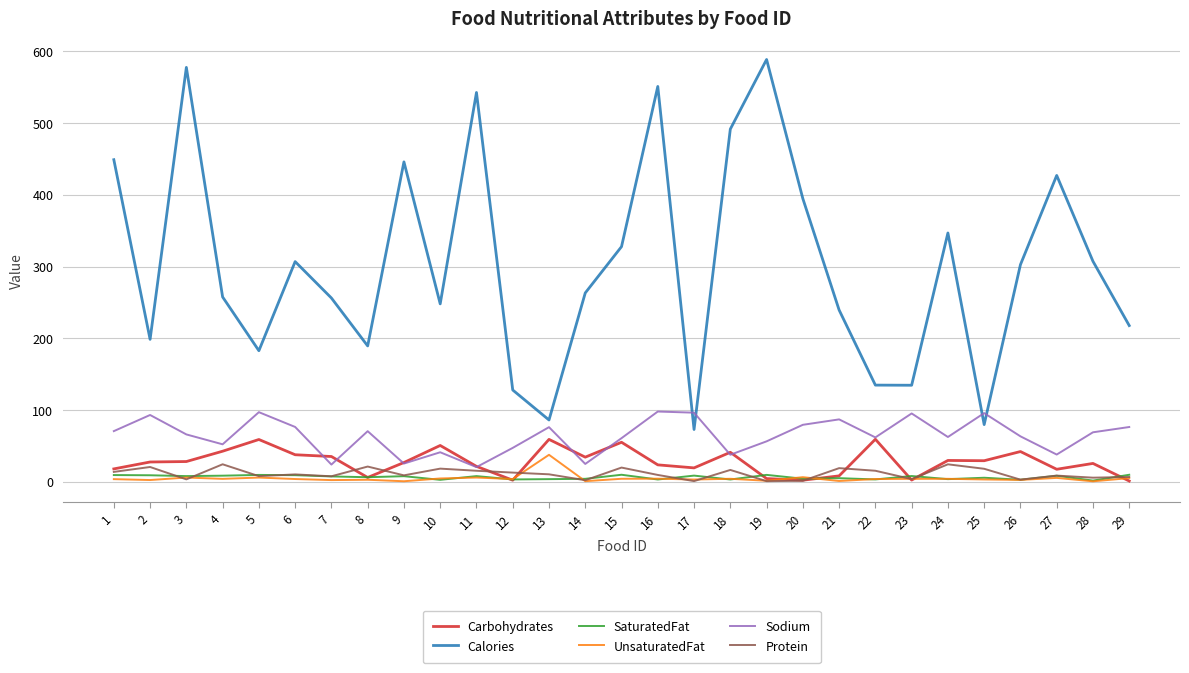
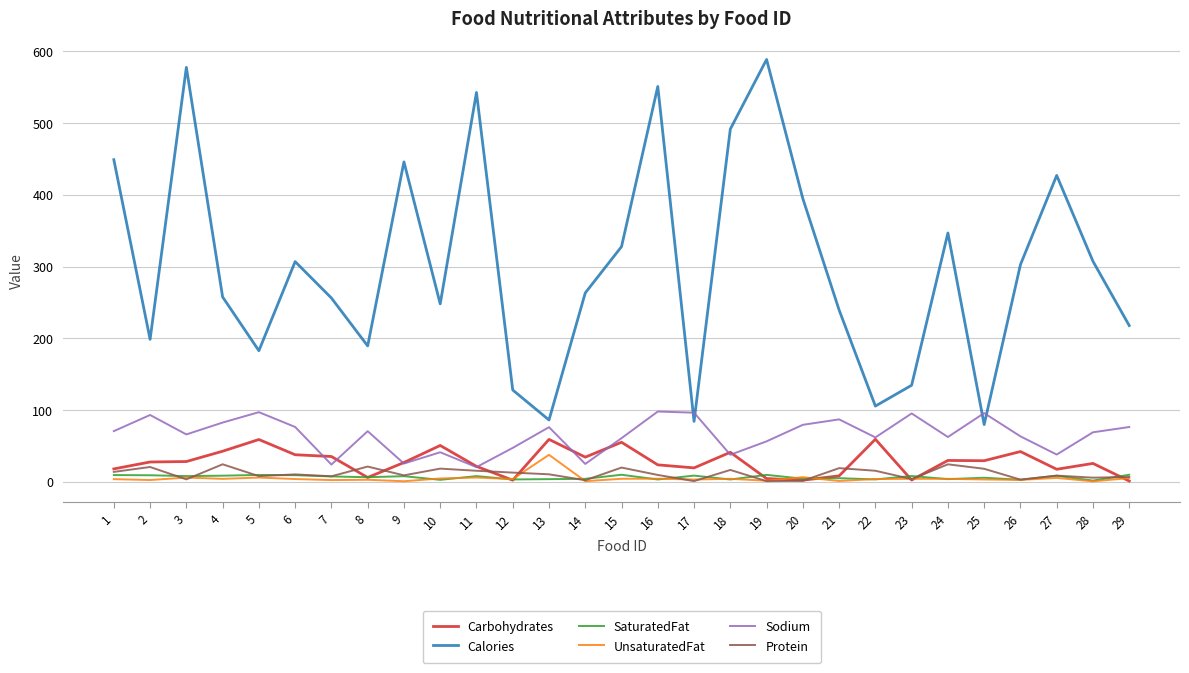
Sodium, 4: 50 -> 80
Calories, 17: 70 -> 80
Calories, 22: 130 -> 110
